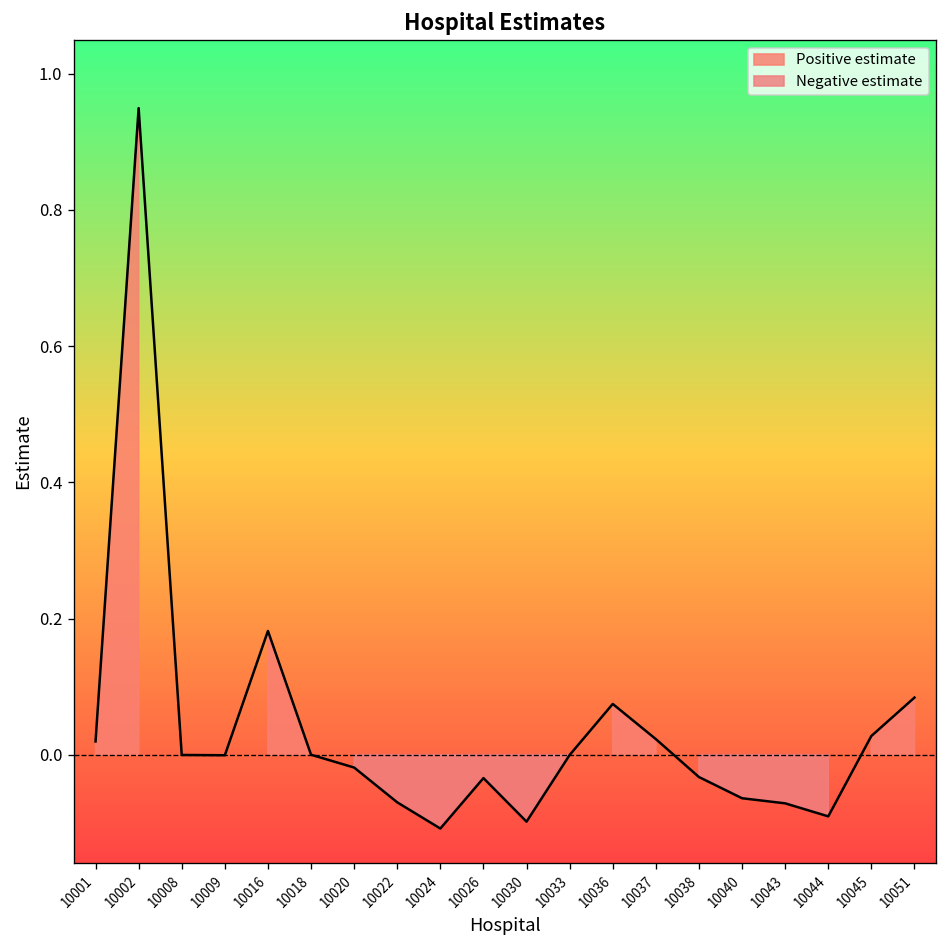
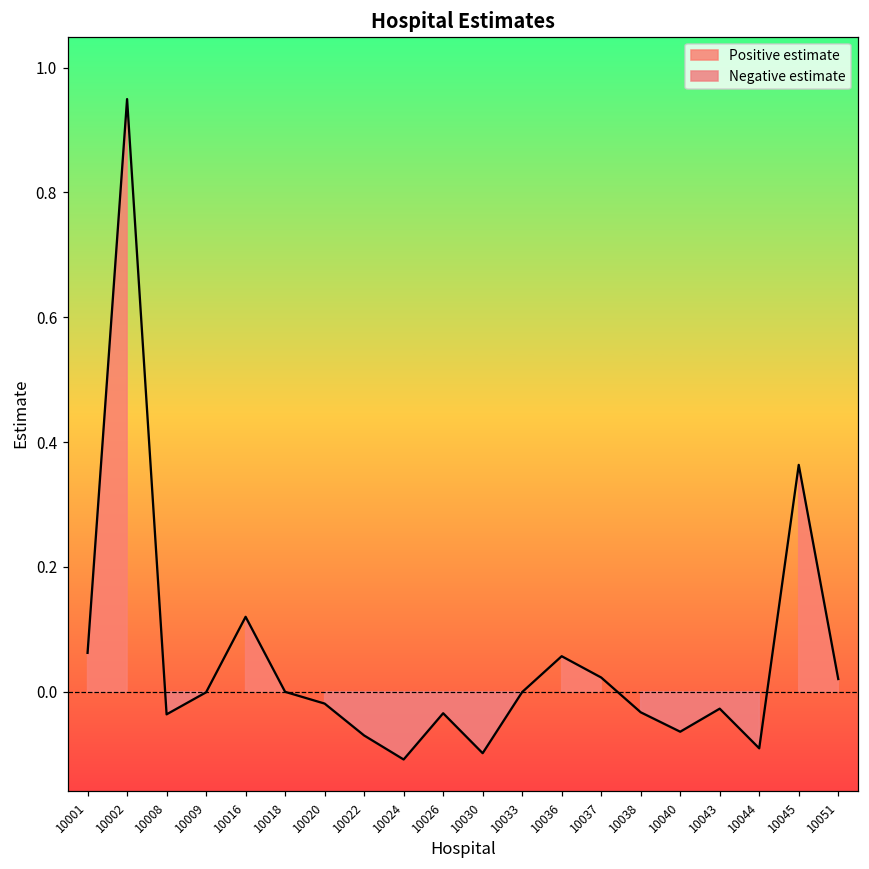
10001: 0.02 -> 0.06
10008: 0.00 -> -0.04
10016: 0.18 -> 0.12
10036: 0.07 -> 0.06
10043: -0.07 -> -0.03
10045: 0.03 -> 0.36
10051: 0.08 -> 0.02
